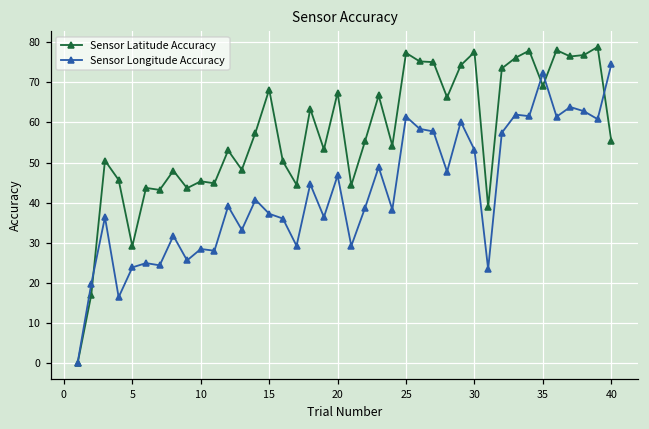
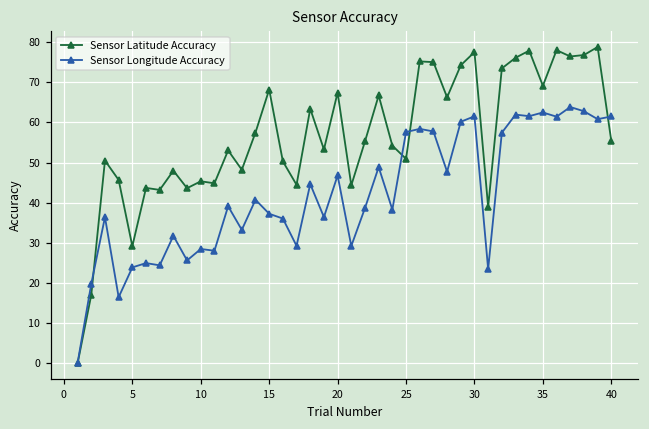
Sensor Latitude Accuracy, 25: 77 -> 51
Sensor Longitude Accuracy, 25: 61 -> 58
Sensor Longitude Accuracy, 30: 53 -> 62
Sensor Longitude Accuracy, 35: 72 -> 62
Sensor Longitude Accuracy, 40: 74 -> 61
